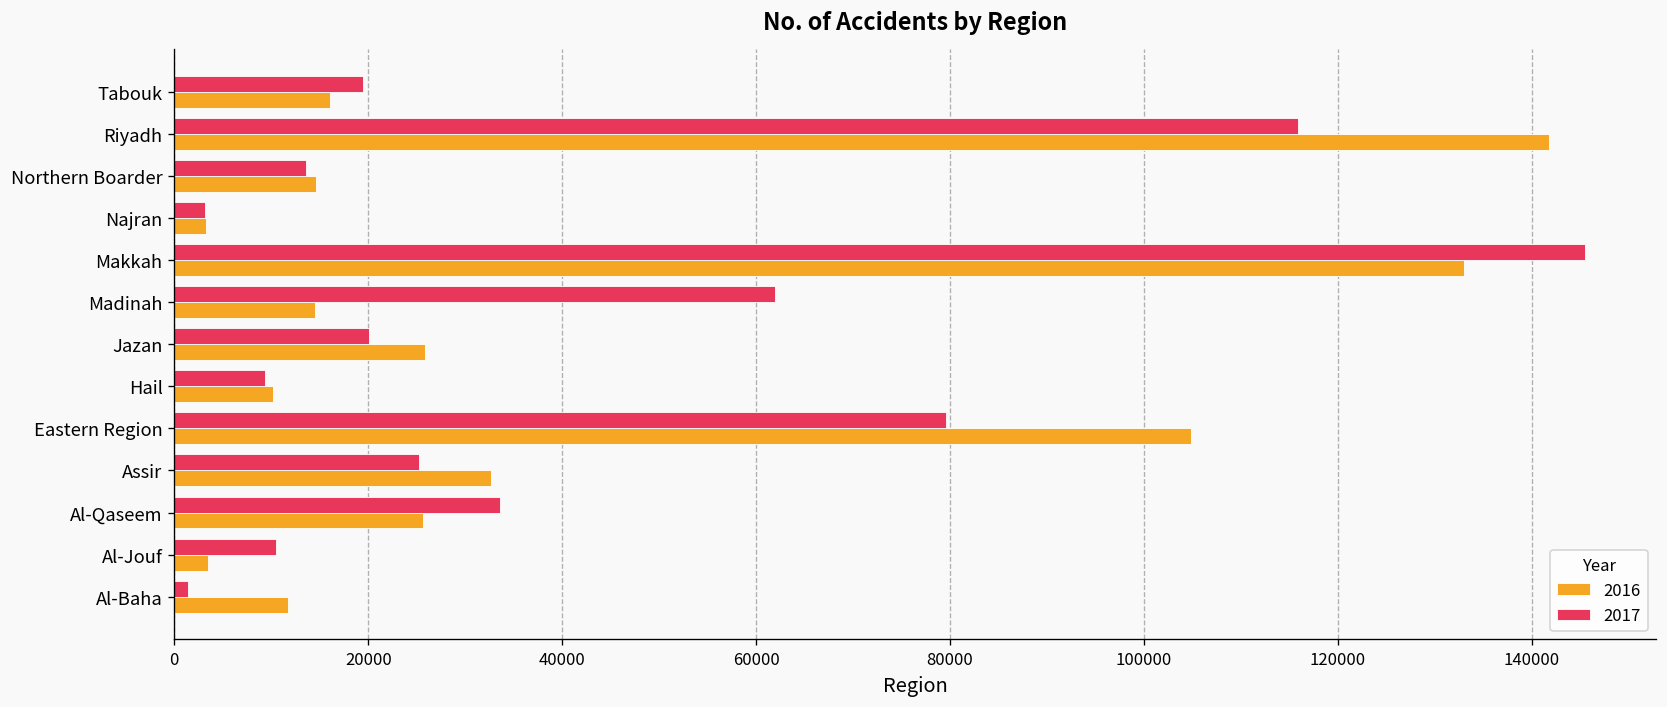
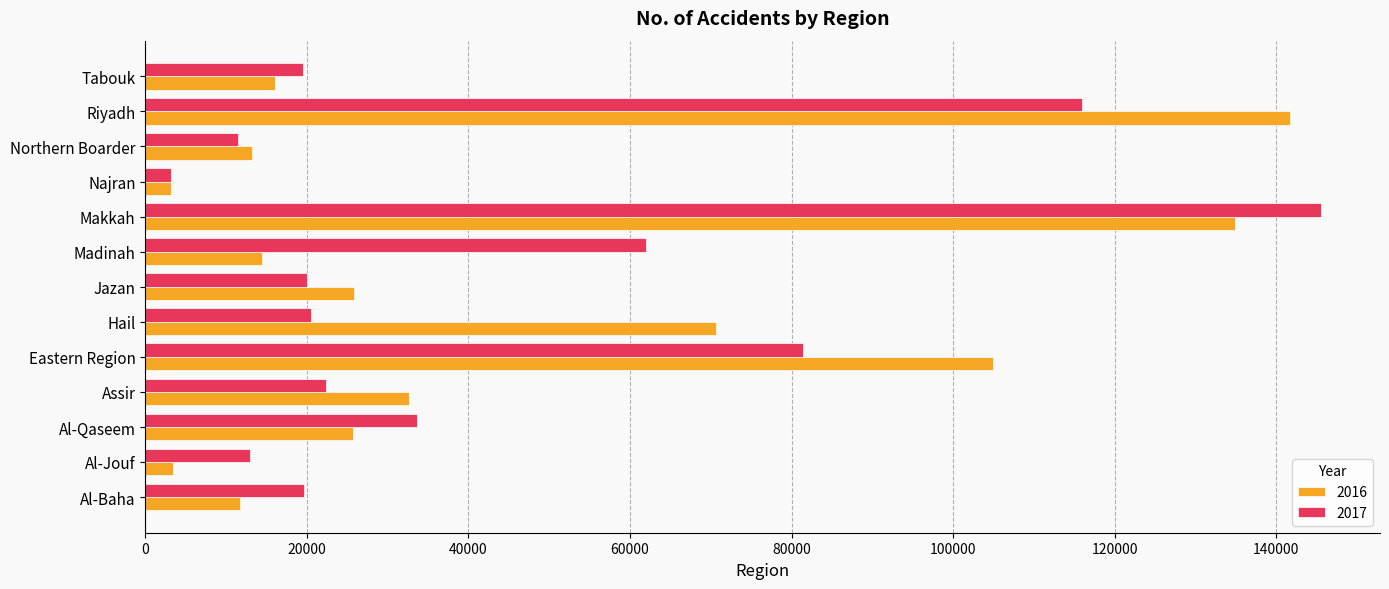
2017, Northern Boarder: 14000 -> 12000
2016, Northern Boarder: 15000 -> 13000
2016, Makkah: 133000 -> 135000
2017, Hail: 9000 -> 21000
2016, Hail: 10000 -> 71000
2017, Eastern Region: 80000 -> 81000
2017, Assir: 25000 -> 22000
2017, Al-Jouf: 10000 -> 13000
2017, Al-Baha: 1000 -> 20000
